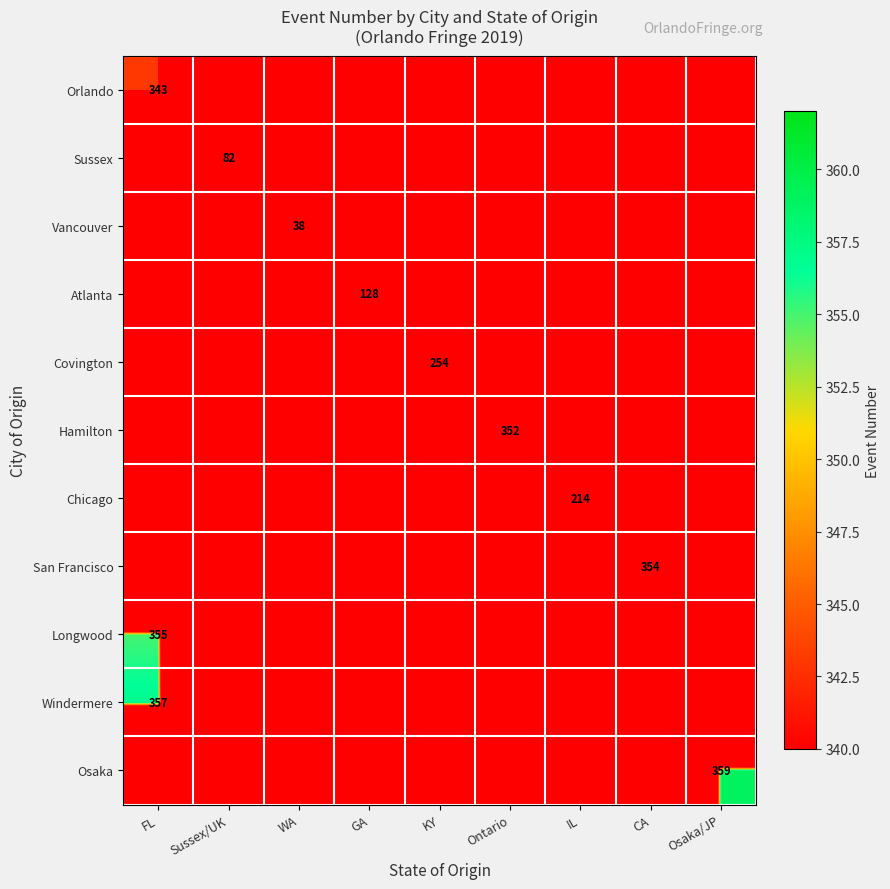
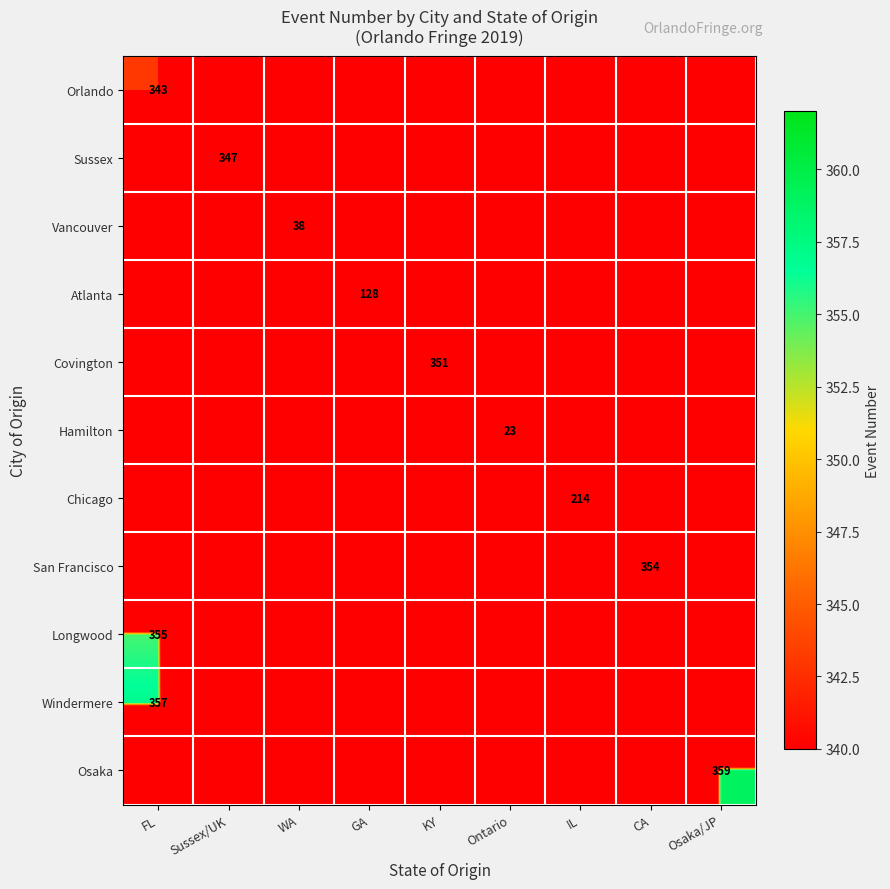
Sussex, Sussex/UK: 82 -> 347
Covington, KY: 254 -> 351
Hamilton, Ontario: 352 -> 23
